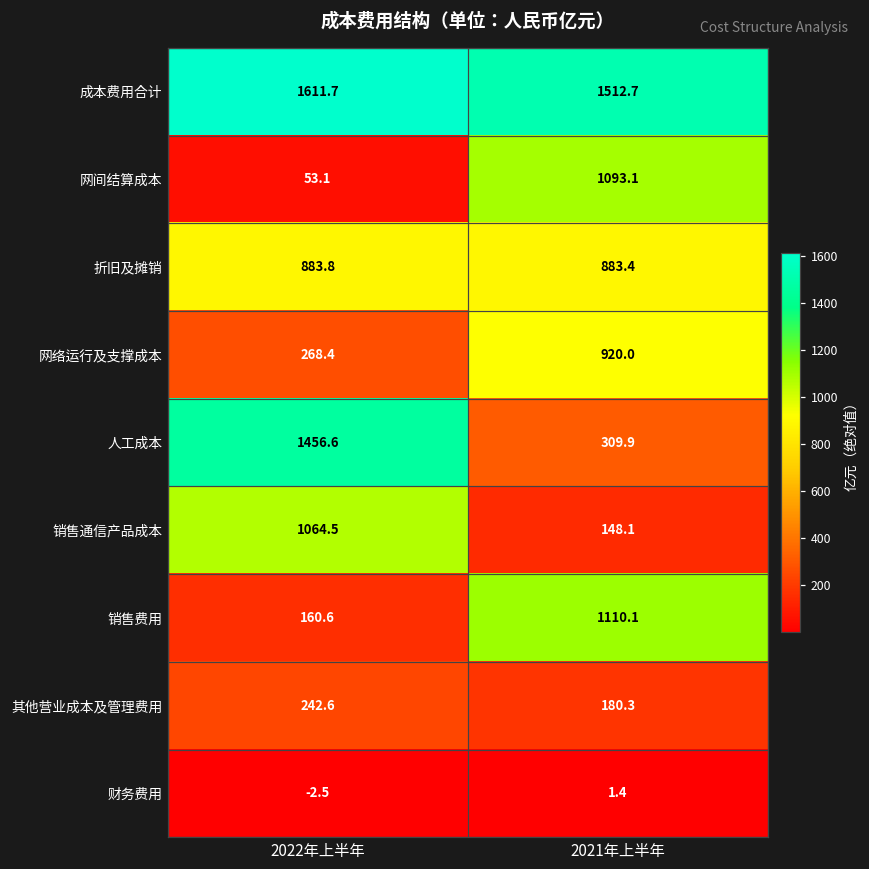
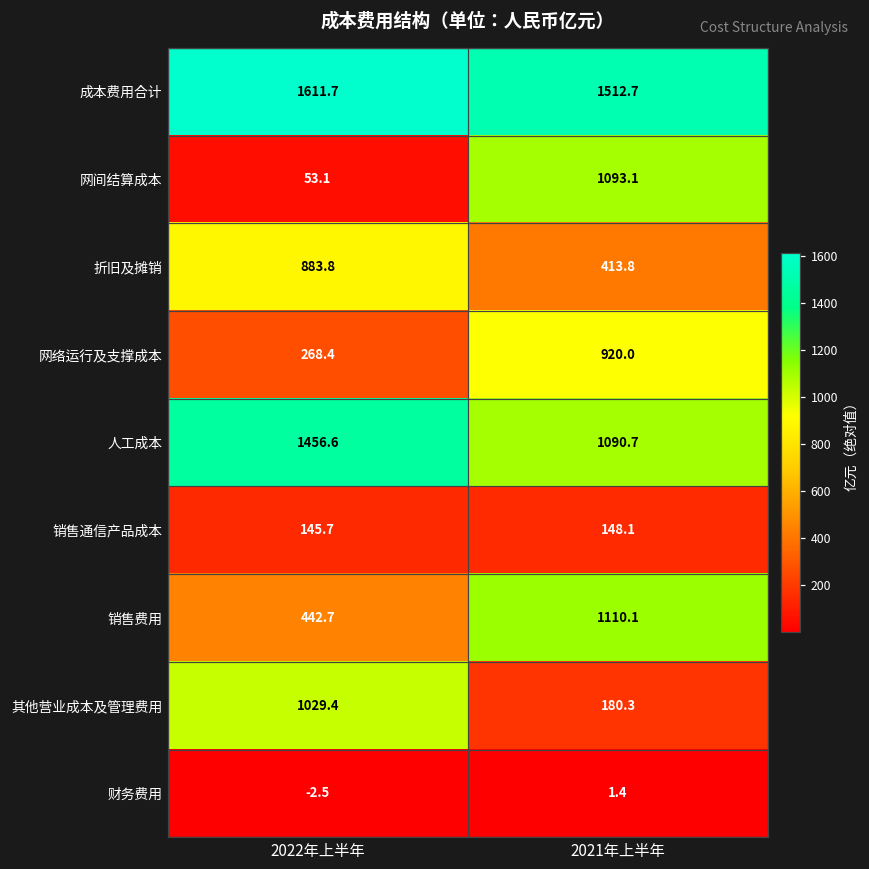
折旧及摊销, 2021年上半年: 883.4 -> 413.8
人工成本, 2021年上半年: 309.9 -> 1090.7
销售通信产品成本, 2022年上半年: 1064.5 -> 145.7
销售费用, 2022年上半年: 160.6 -> 442.7
其他营业成本及管理费用, 2022年上半年: 242.6 -> 1029.4
